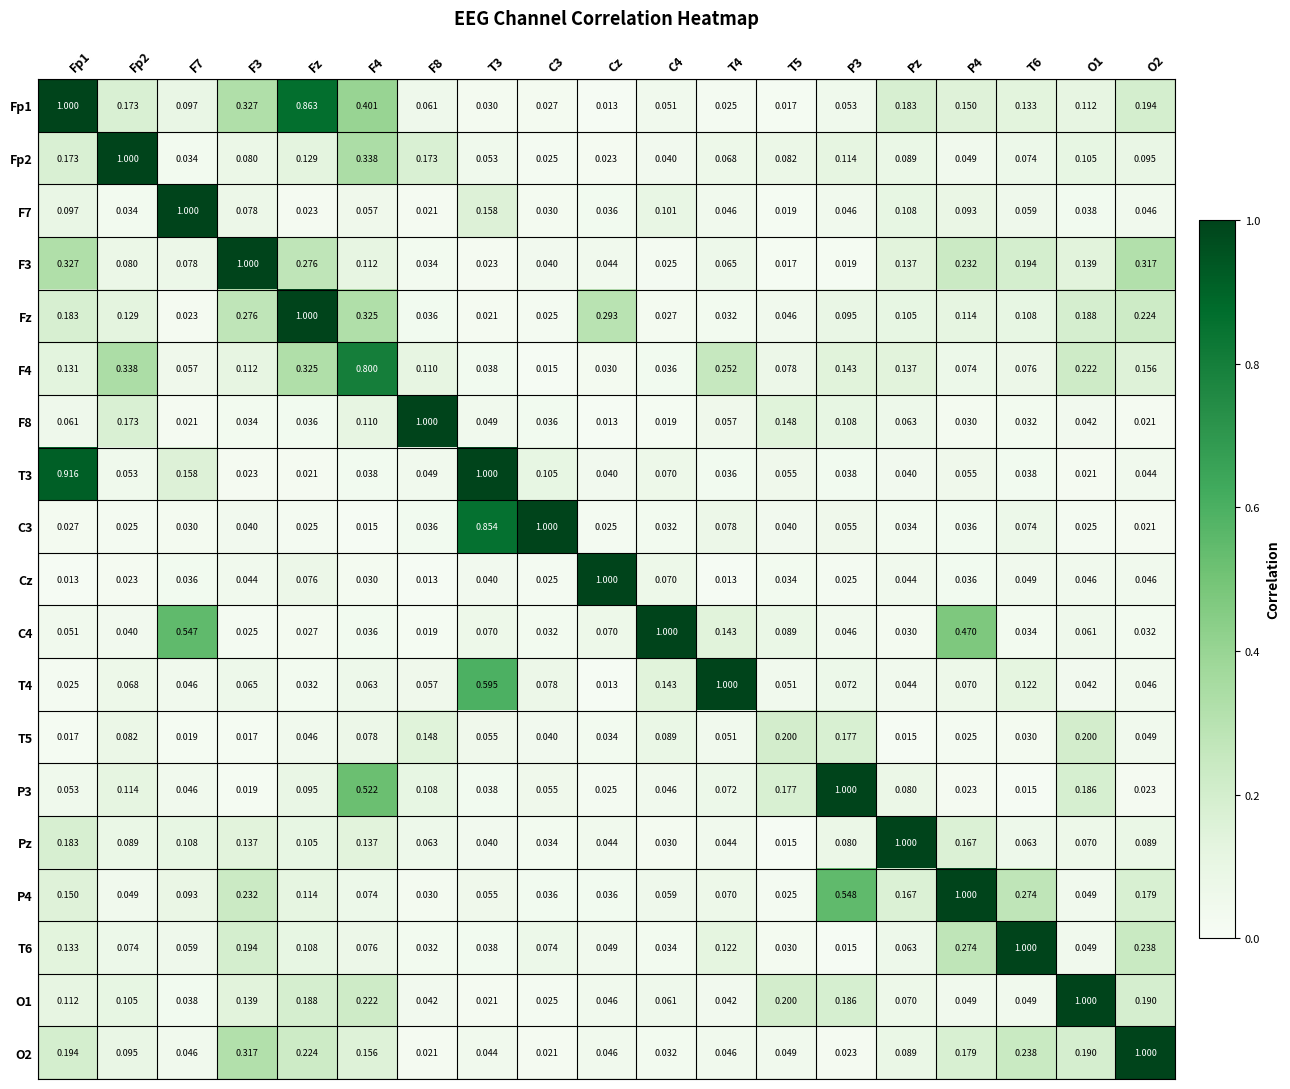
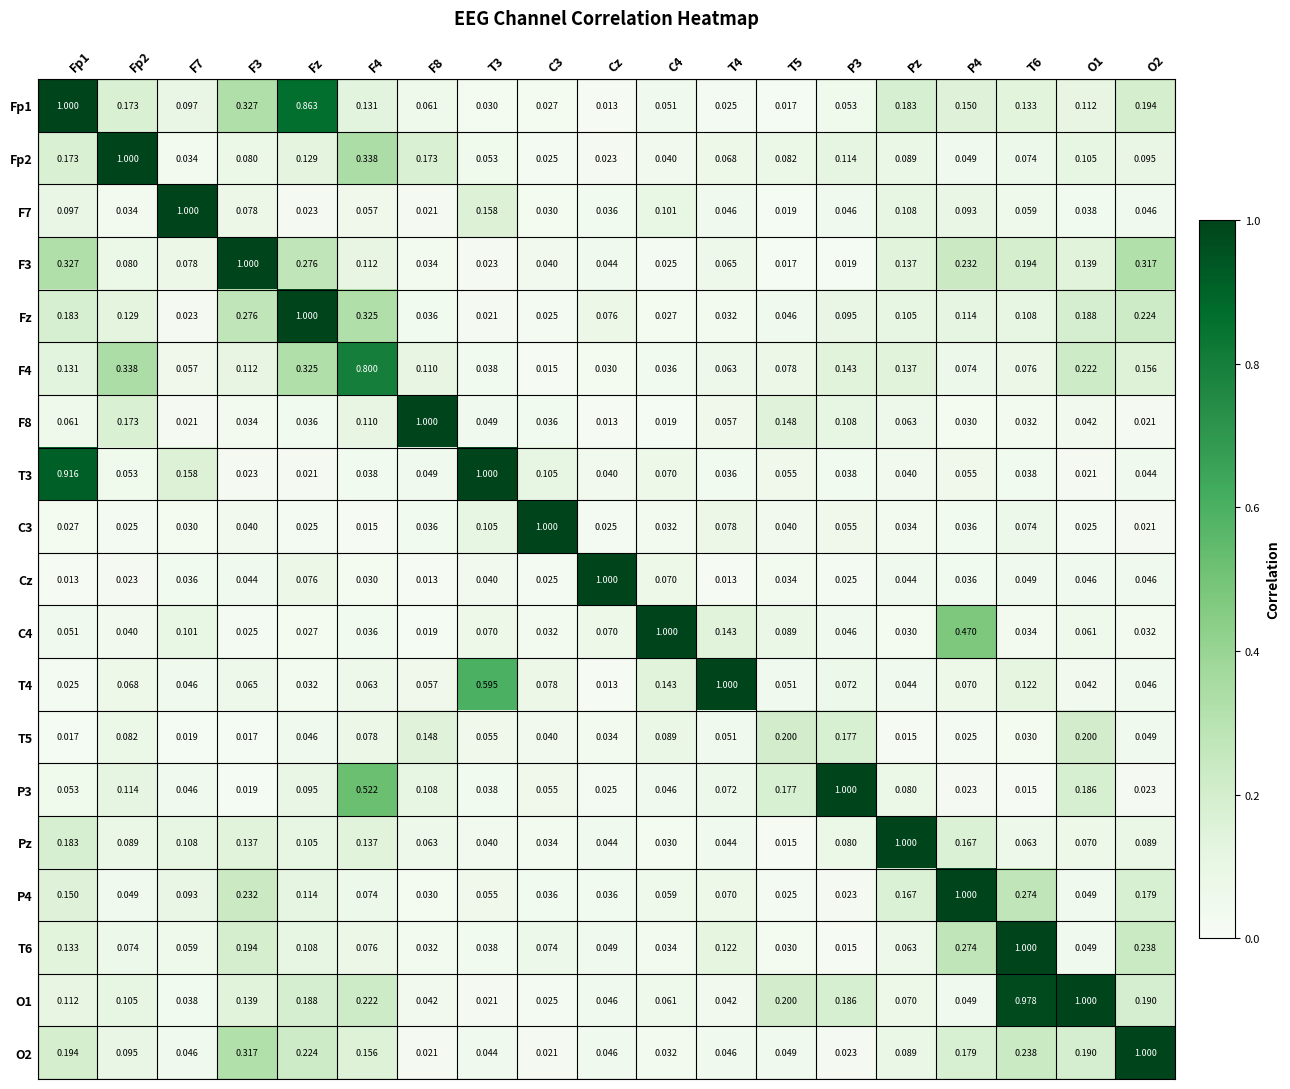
Fp1, F4: 0.401 -> 0.131
Fz, Cz: 0.293 -> 0.076
F4, T4: 0.252 -> 0.063
C3, T3: 0.854 -> 0.105
C4, F7: 0.547 -> 0.101
P4, P3: 0.548 -> 0.023
O1, T6: 0.049 -> 0.978
